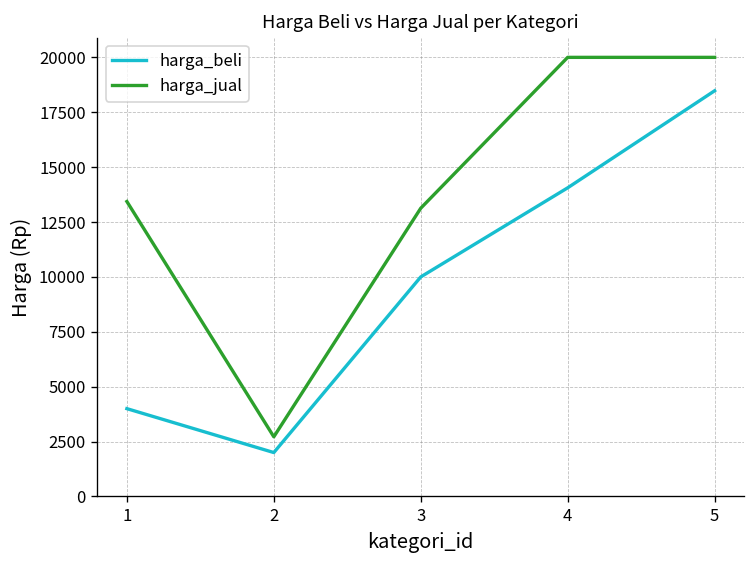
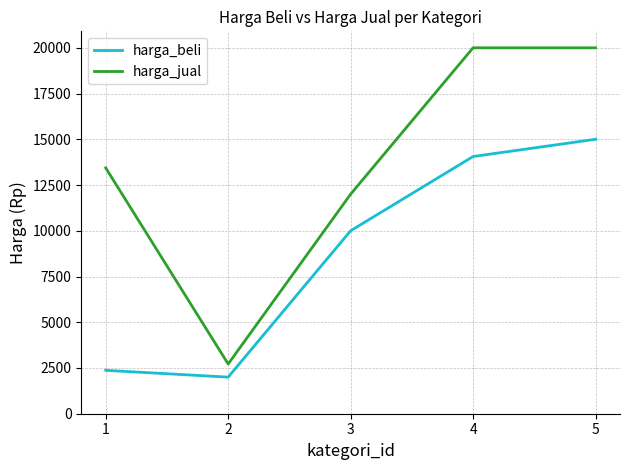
harga_beli, 1: 4000 -> 2400
harga_jual, 3: 13100 -> 12000
harga_beli, 5: 18500 -> 15000
